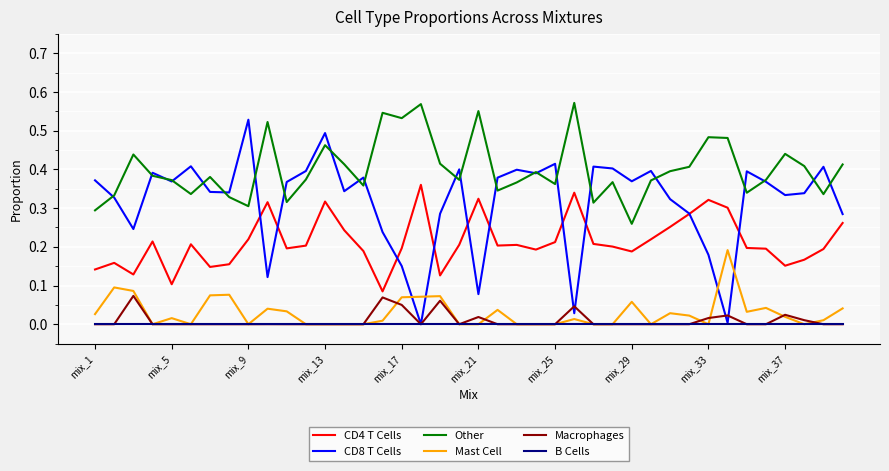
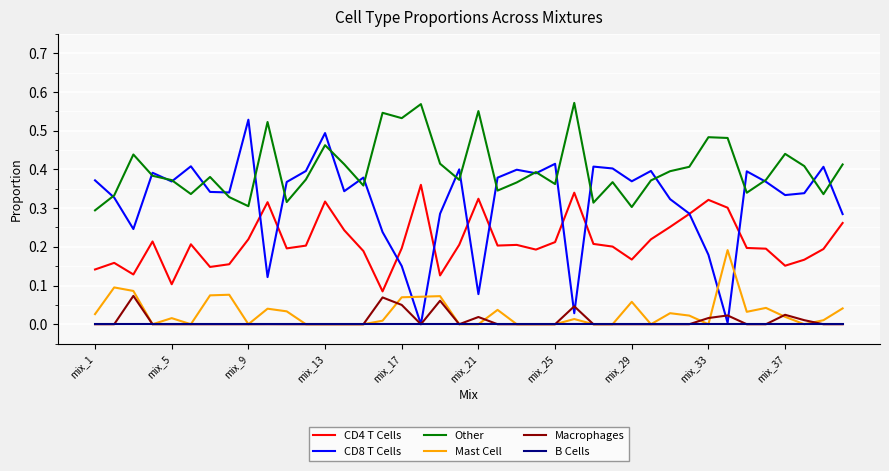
CD4 T Cells, mix_29: 0.19 -> 0.17
Other, mix_29: 0.26 -> 0.30
